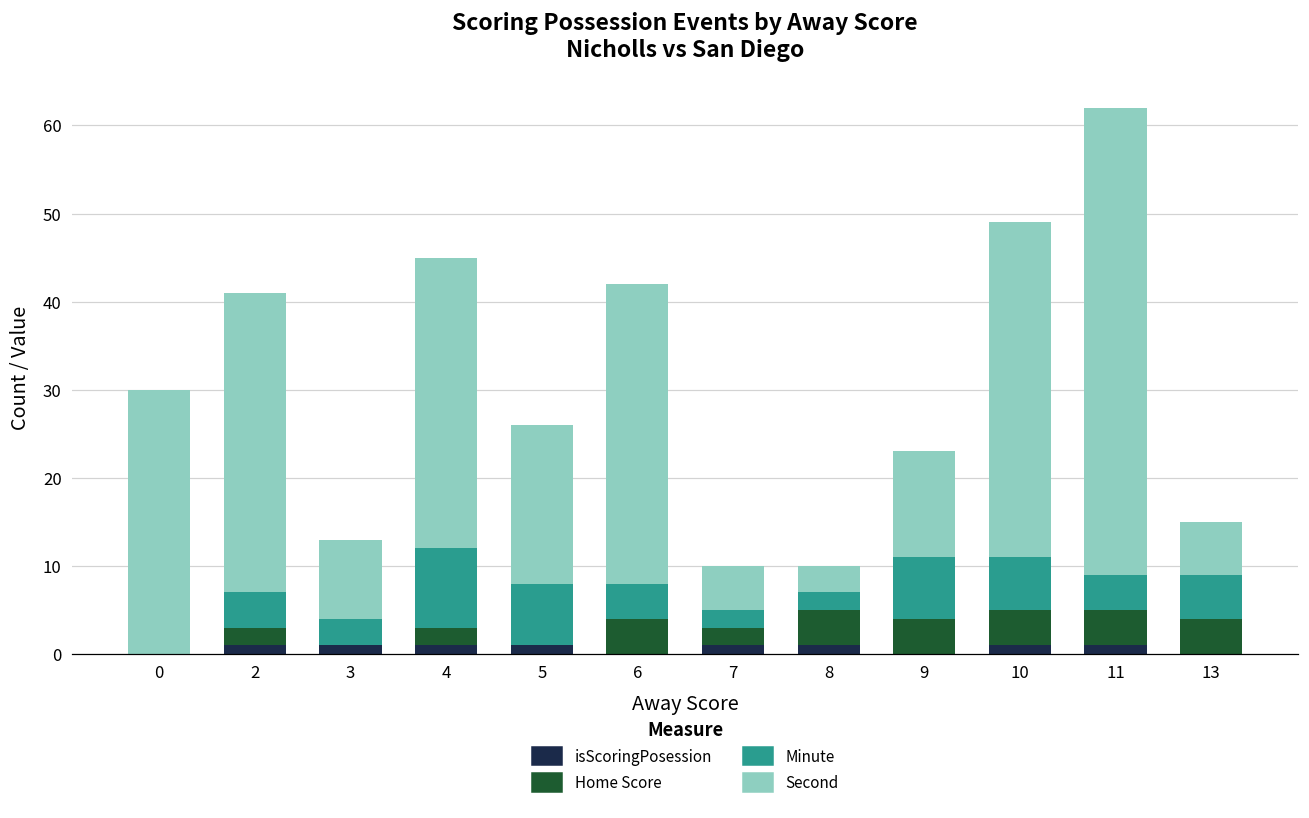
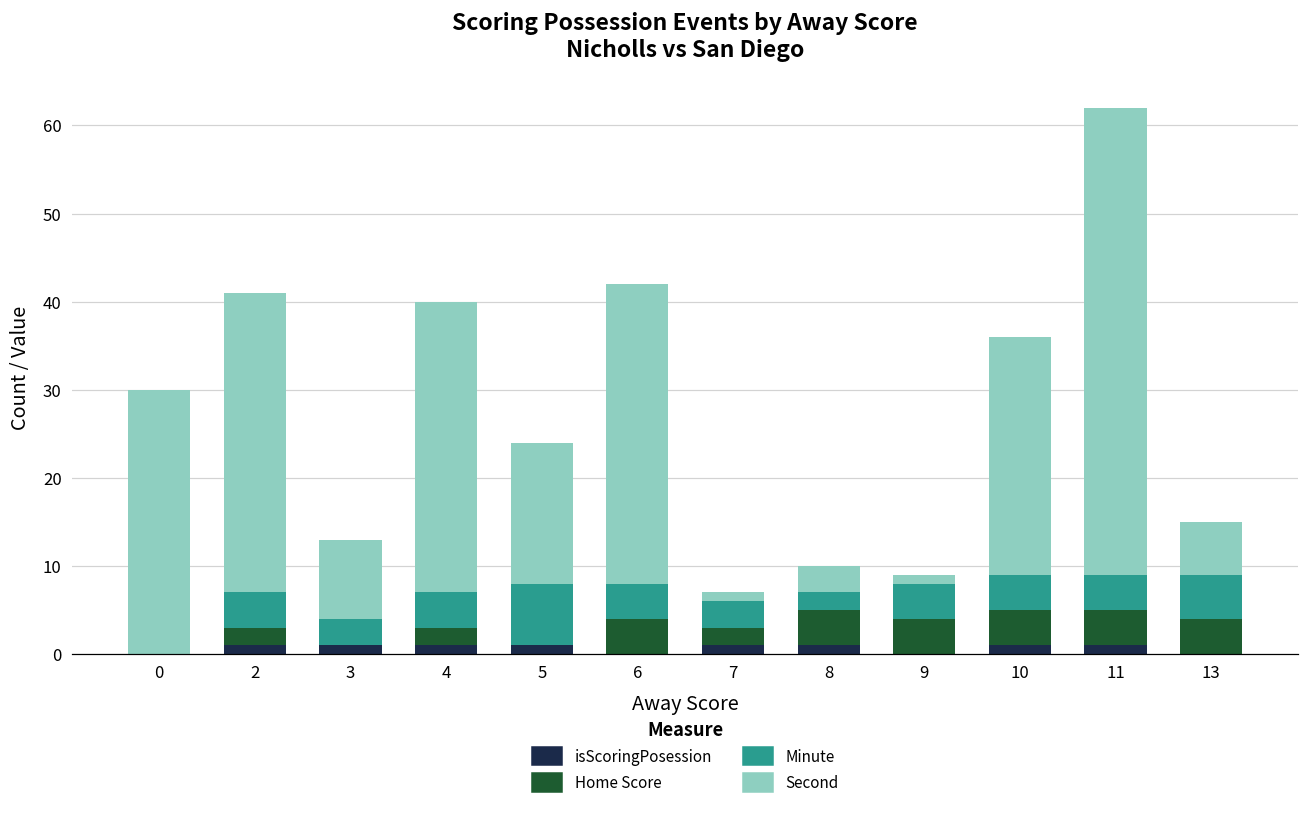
Minute, 4: 9 -> 4
Second, 5: 18 -> 16
Minute, 7: 2 -> 3
Second, 7: 5 -> 1
Minute, 9: 7 -> 4
Second, 9: 12 -> 1
Minute, 10: 6 -> 4
Second, 10: 38 -> 27
